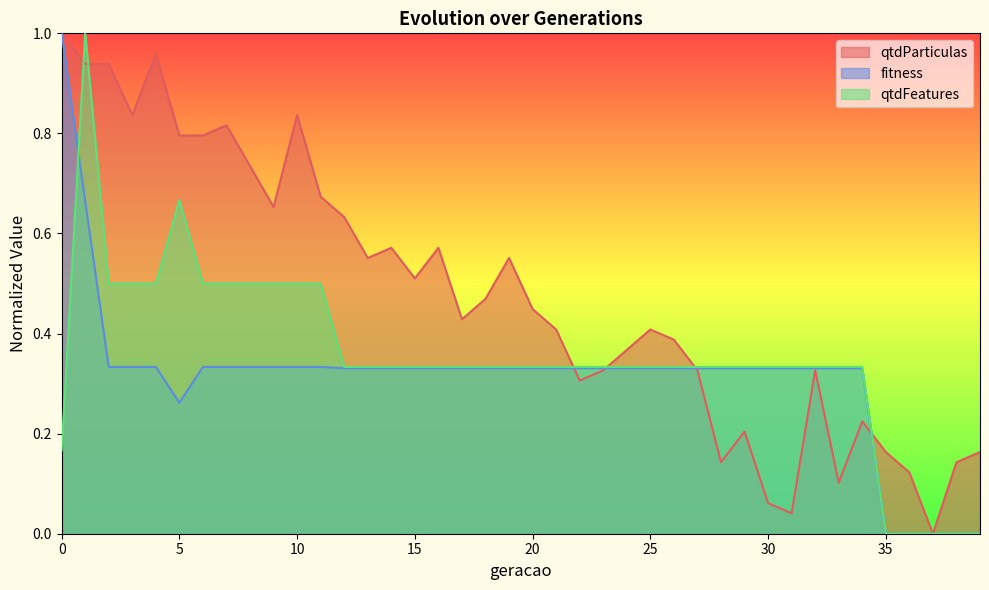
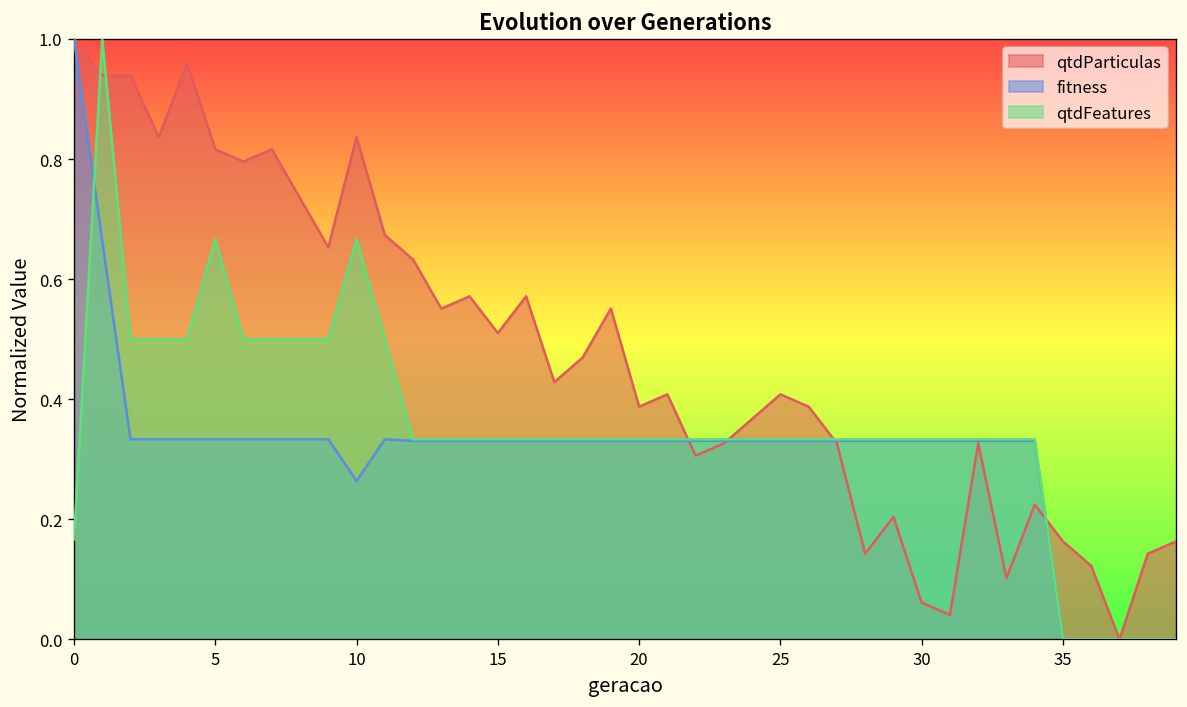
qtdParticulas, 5: 0.80 -> 0.82
fitness, 5: 0.26 -> 0.33
fitness, 10: 0.33 -> 0.26
qtdFeatures, 10: 0.50 -> 0.67
qtdParticulas, 20: 0.45 -> 0.39
